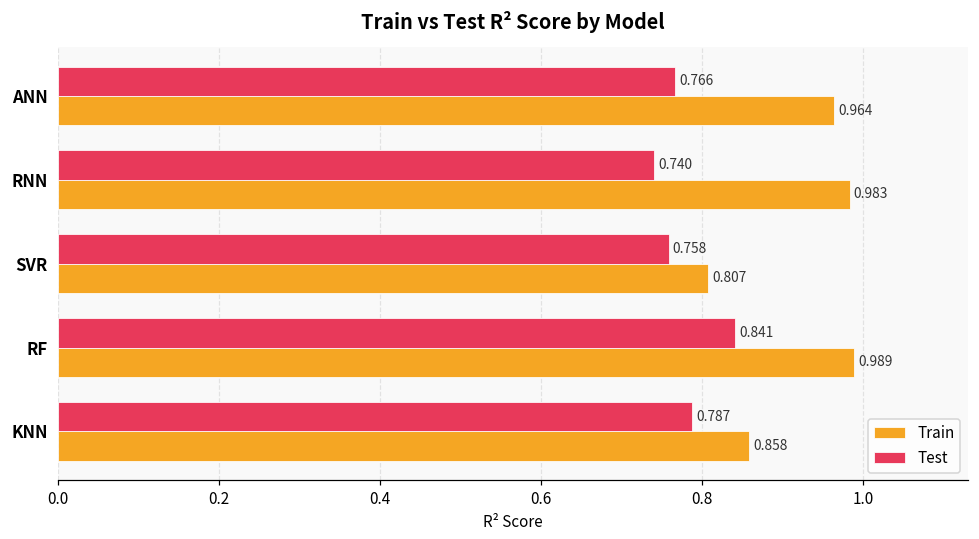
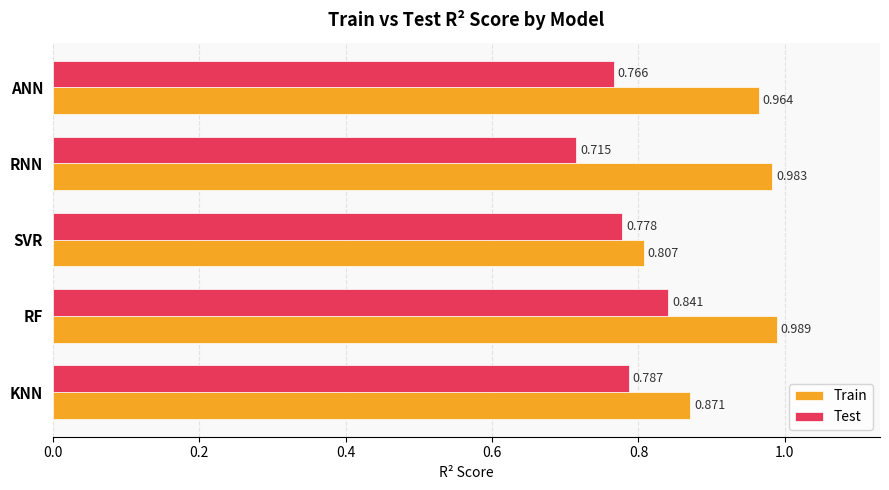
Test, RNN: 0.740 -> 0.715
Test, SVR: 0.758 -> 0.778
Train, KNN: 0.858 -> 0.871
